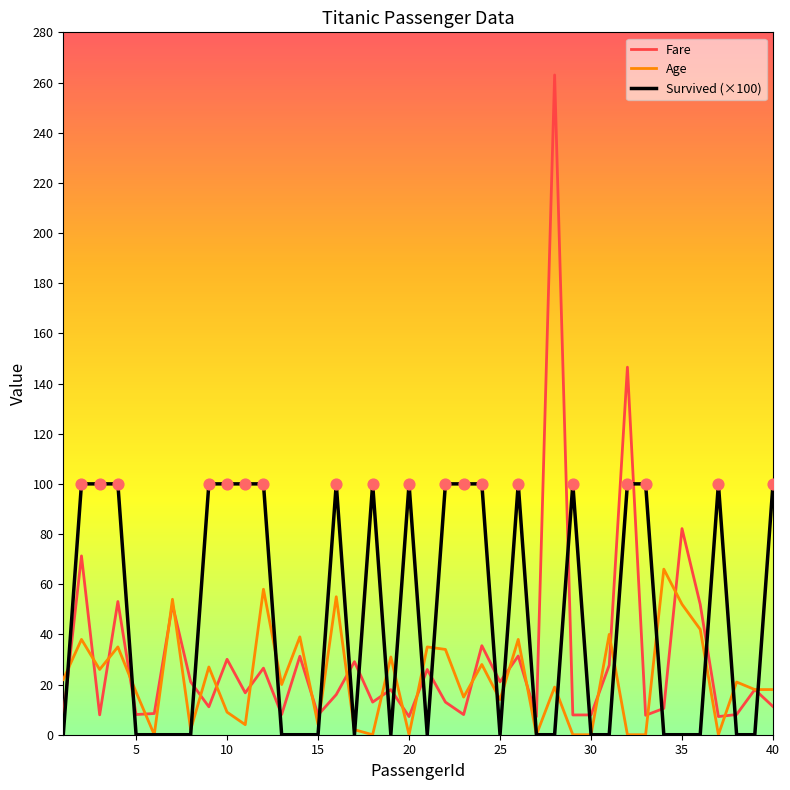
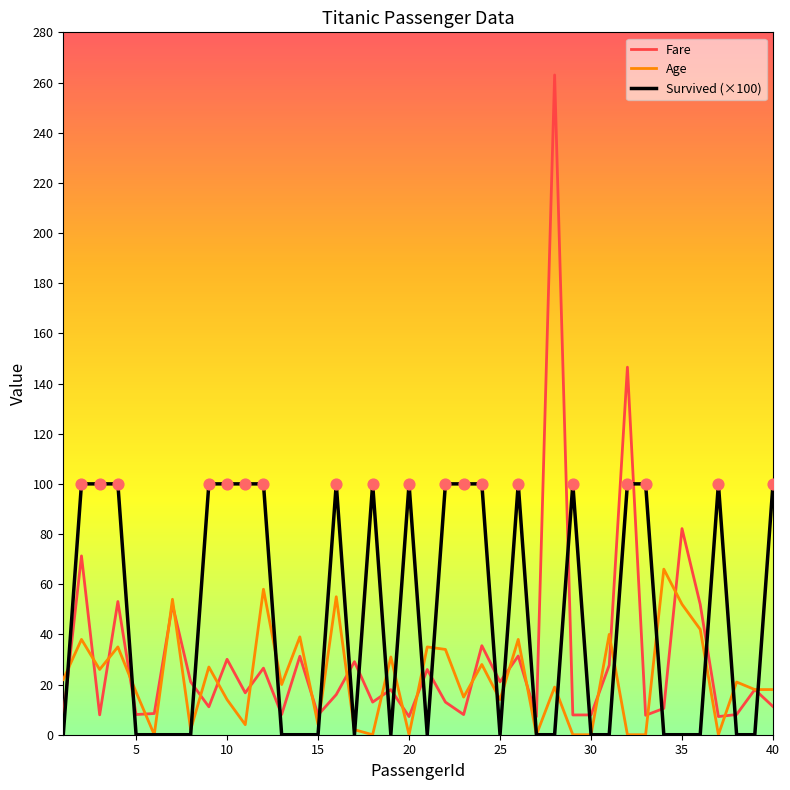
Age, 10: 9 -> 14
